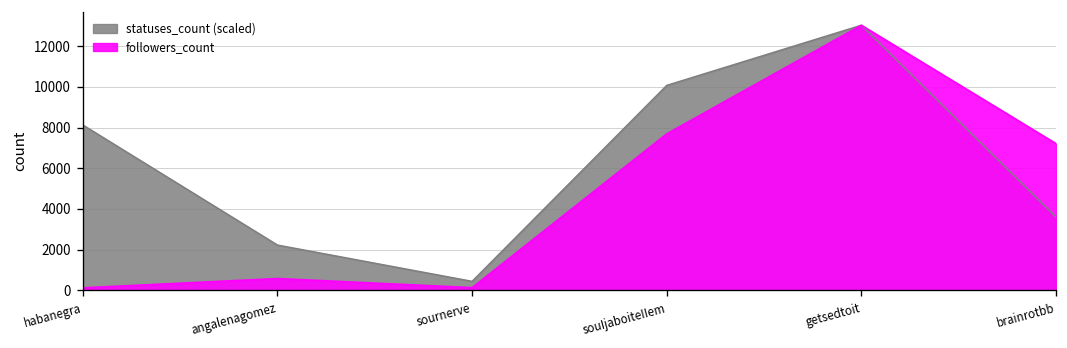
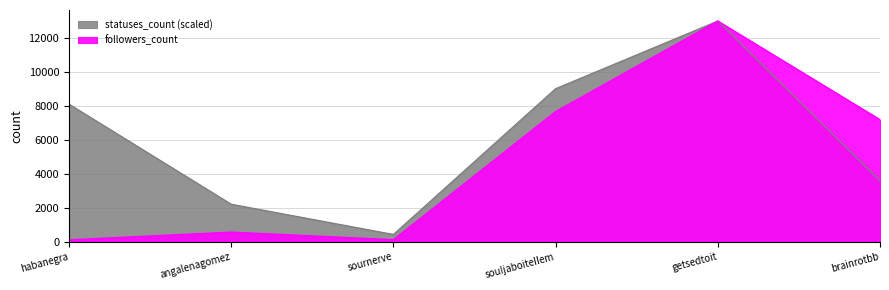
statuses_count (scaled), souIjaboiteIIem: 10100 -> 9000
